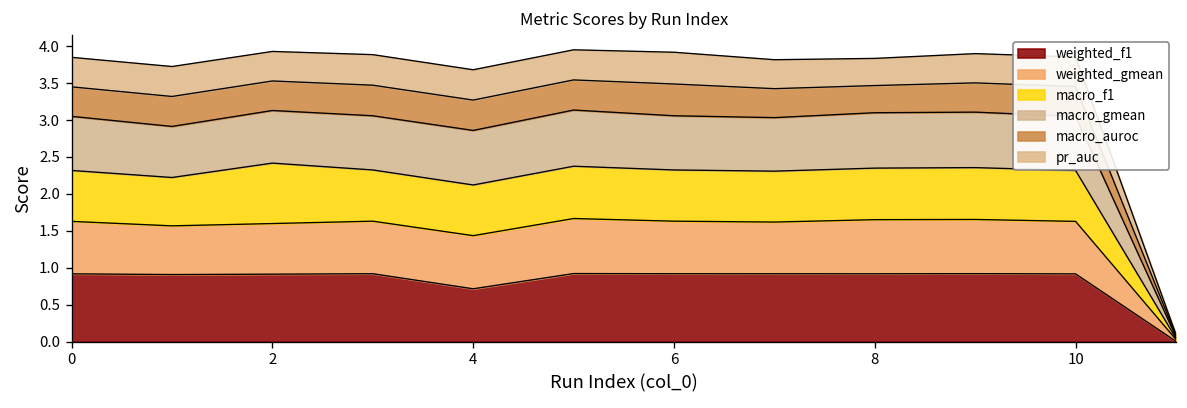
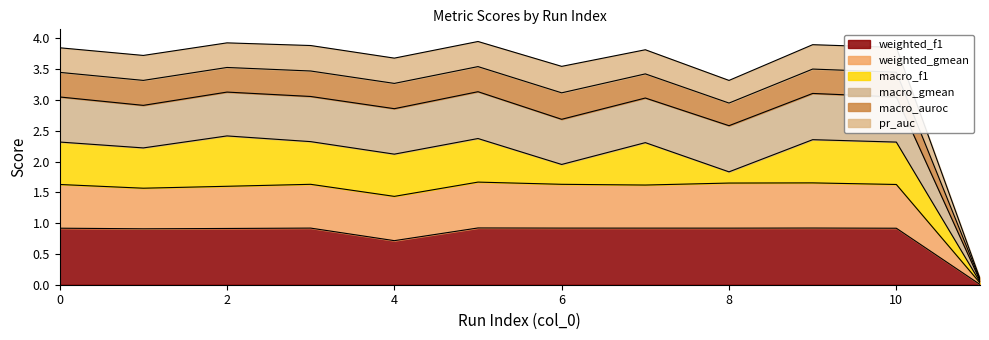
macro_f1, 6: 0.7 -> 0.3
macro_f1, 8: 0.7 -> 0.2
